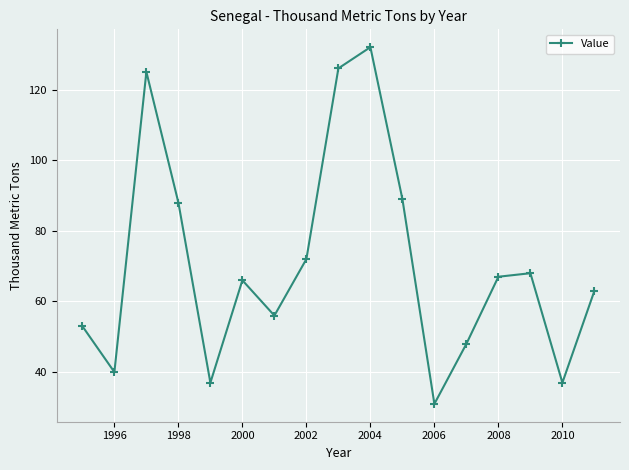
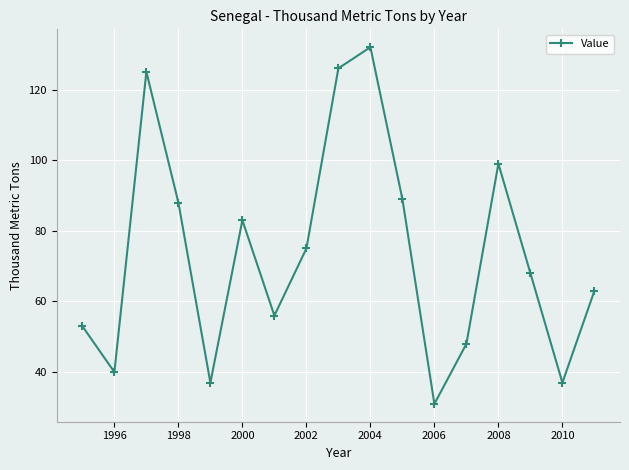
2000: 66 -> 83
2002: 72 -> 75
2008: 67 -> 99
